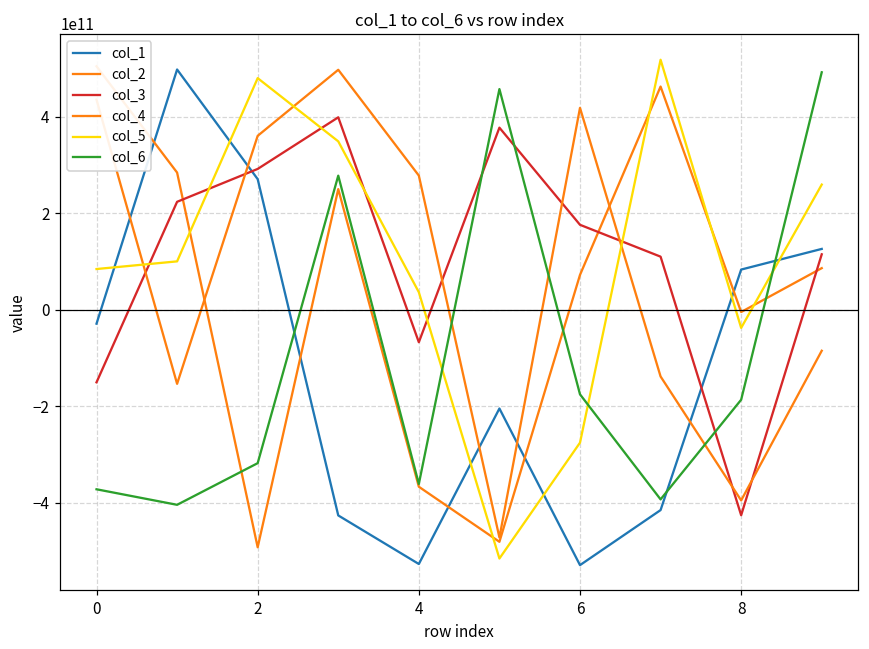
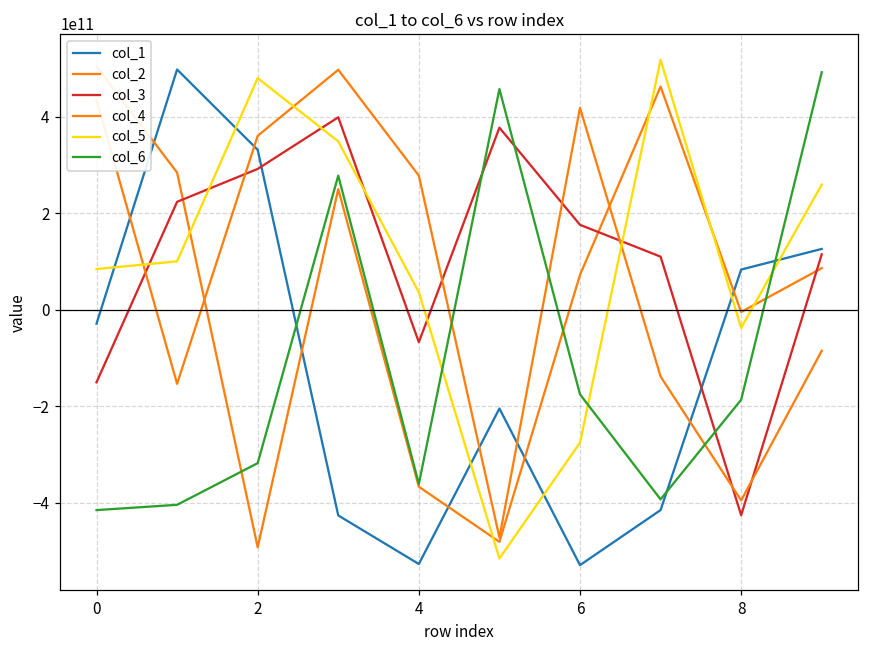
col_6, 0: -370000000000 -> -410000000000
col_1, 2: 270000000000 -> 330000000000
